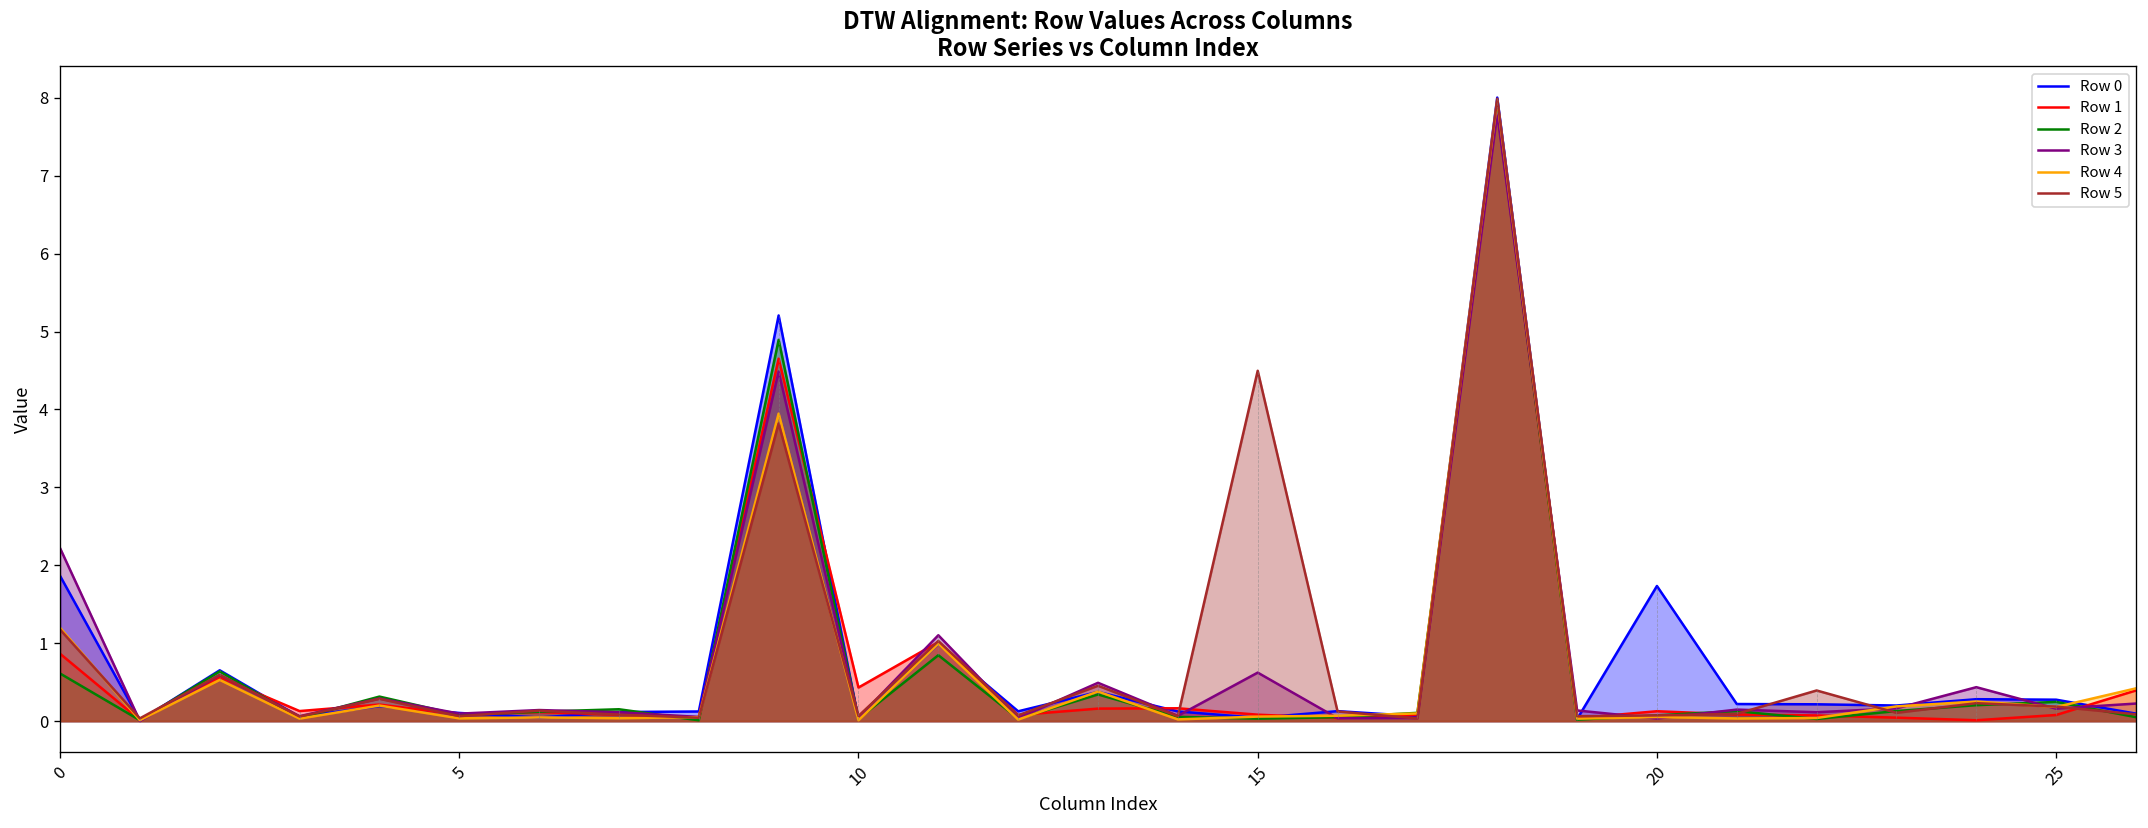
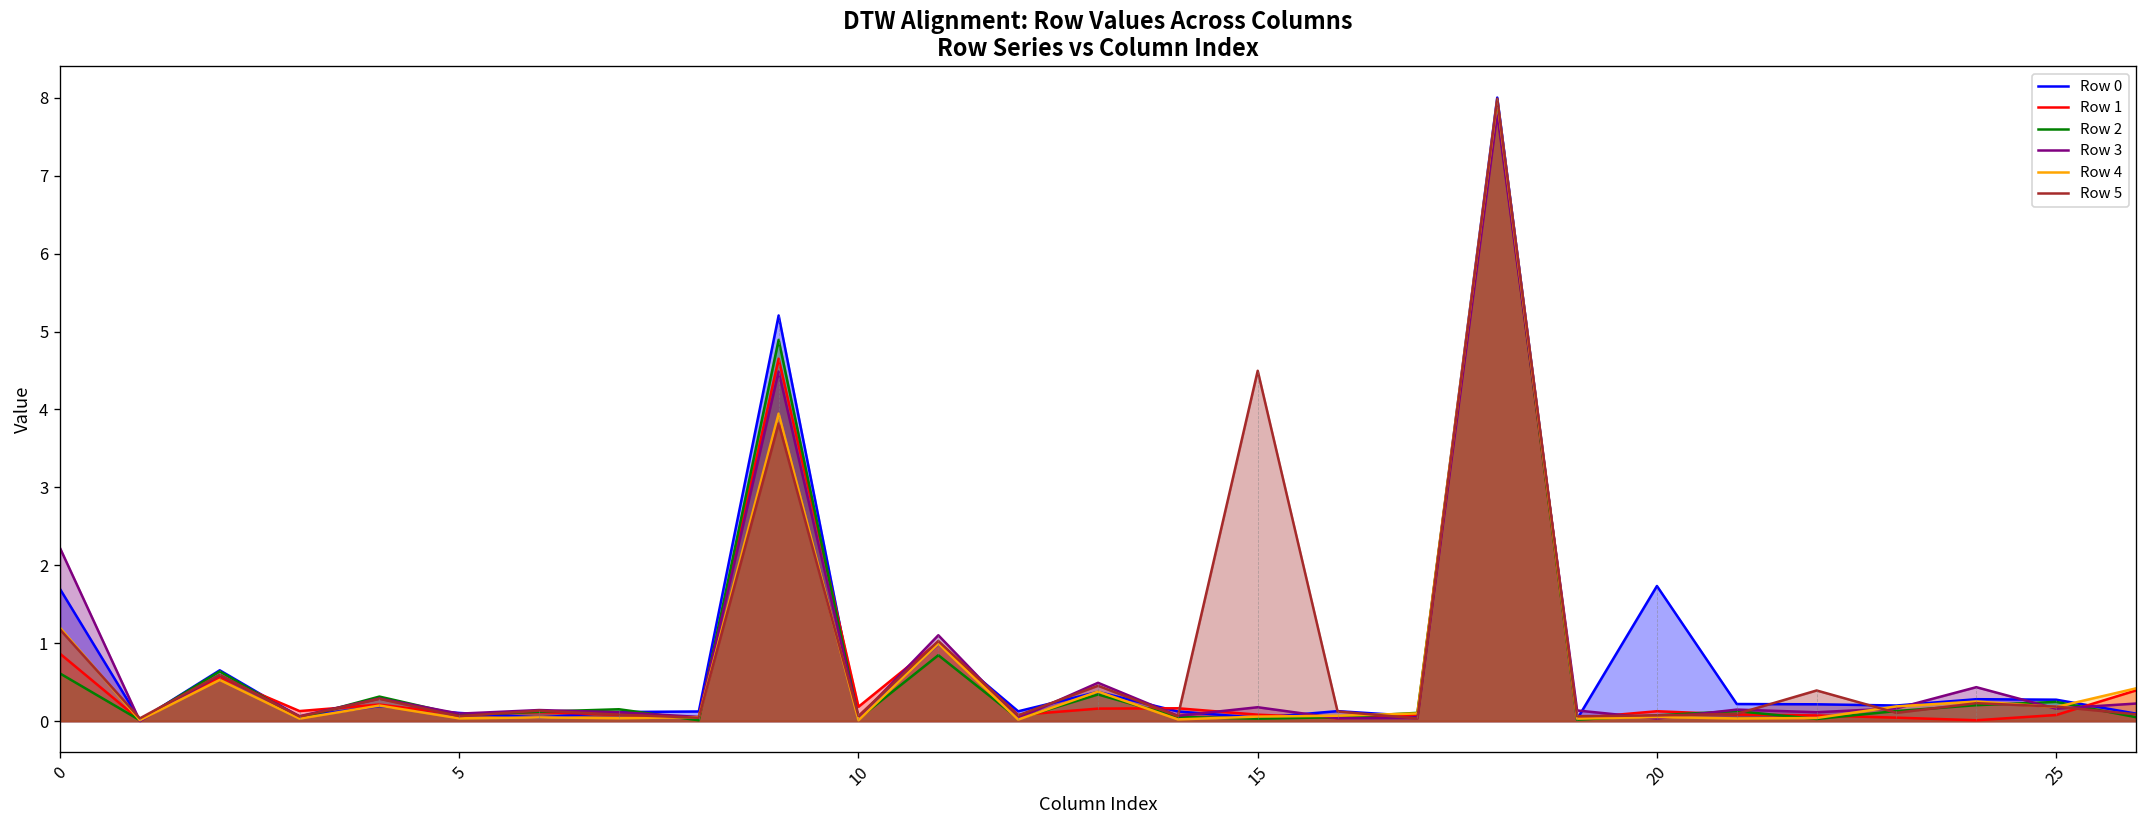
Row 0, 0: 1.9 -> 1.7
Row 1, 10: 0.4 -> 0.2
Row 3, 15: 0.6 -> 0.2
